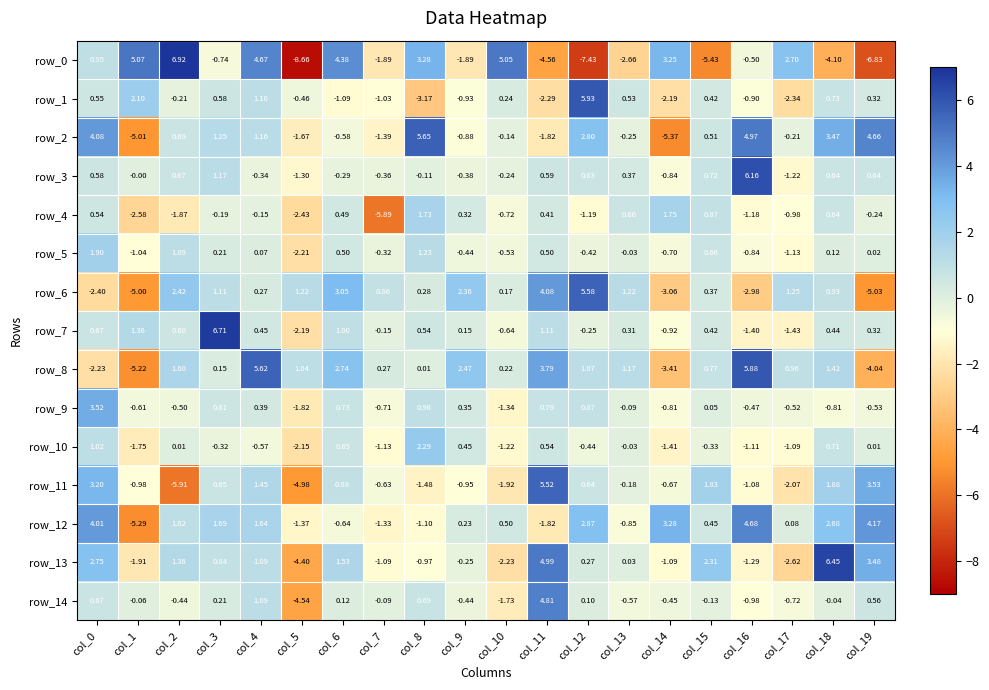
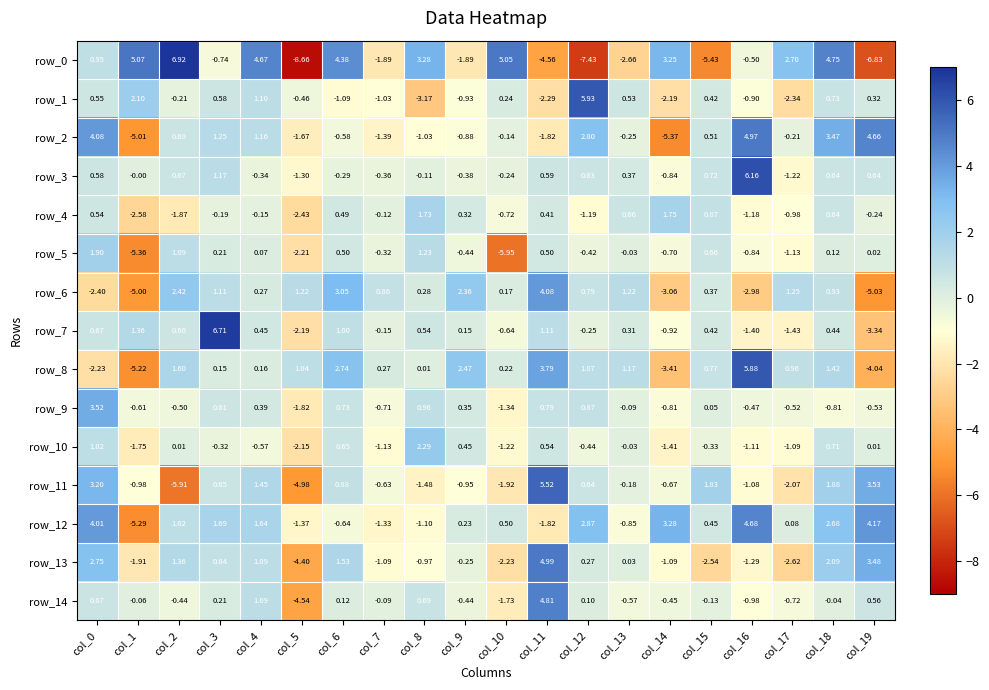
row_0, col_18: -4.10 -> 4.75
row_2, col_8: 5.65 -> -1.03
row_4, col_7: -5.89 -> -0.12
row_5, col_1: -1.04 -> -5.36
row_5, col_10: -0.53 -> -5.95
row_6, col_12: 5.58 -> 0.79
row_7, col_19: 0.32 -> -3.34
row_8, col_4: 5.62 -> 0.16
row_13, col_15: 2.31 -> -2.54
row_13, col_18: 6.45 -> 2.09
